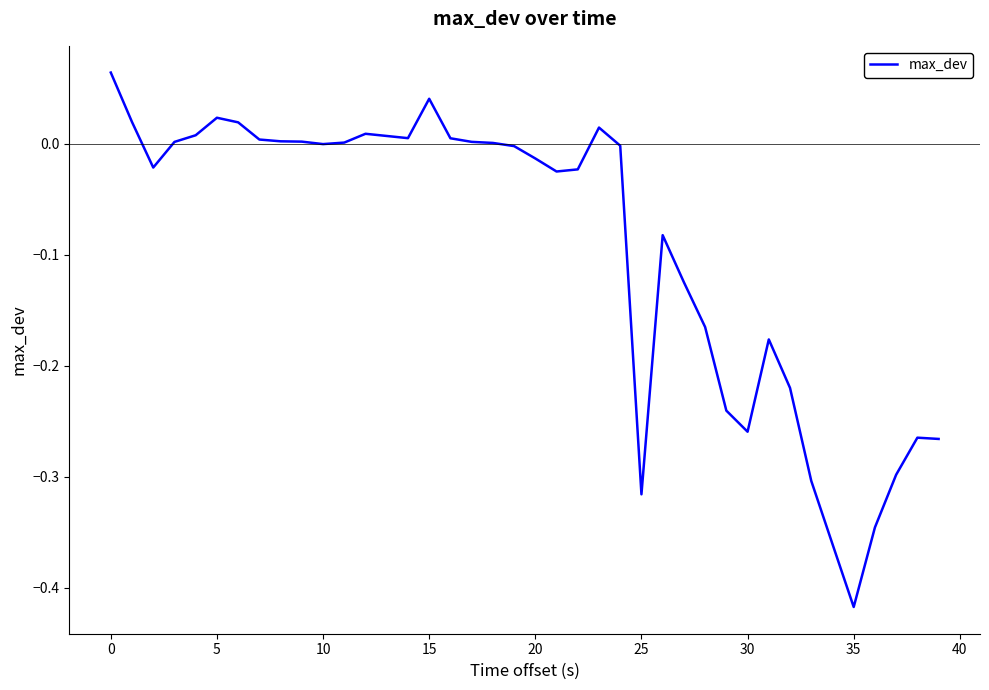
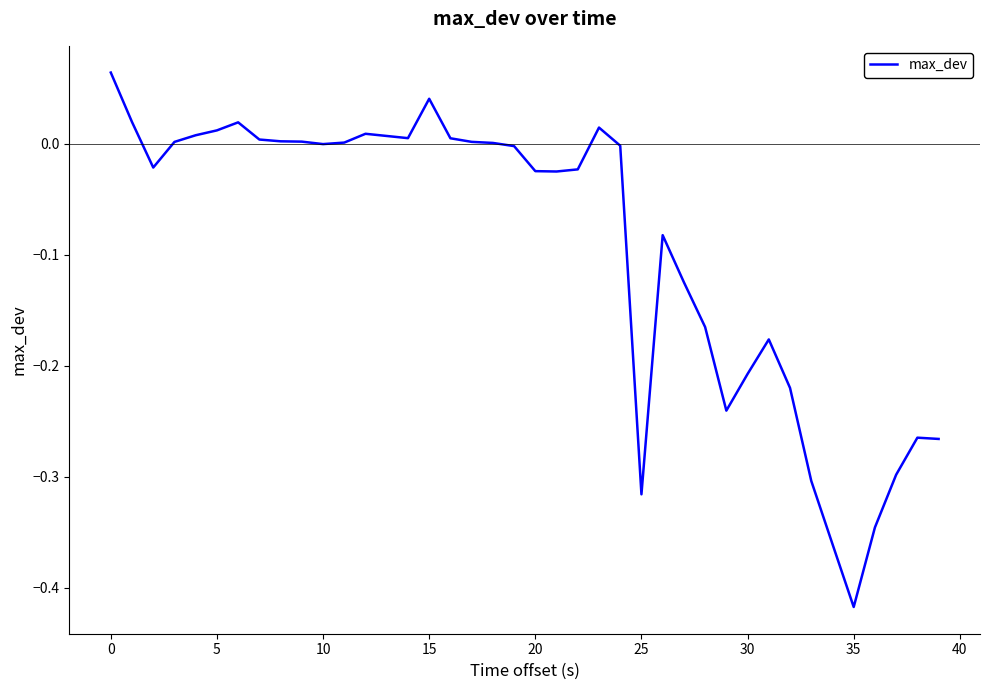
5: 0.023 -> 0.012
20: -0.013 -> -0.025
30: -0.259 -> -0.207
